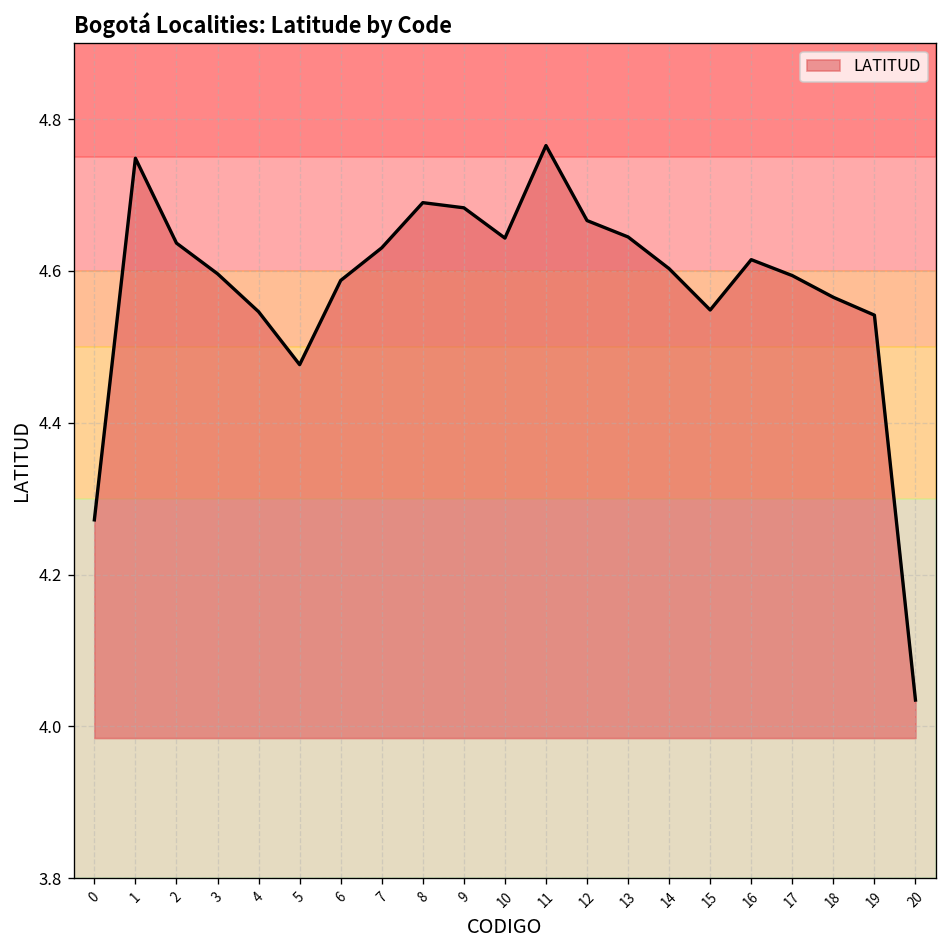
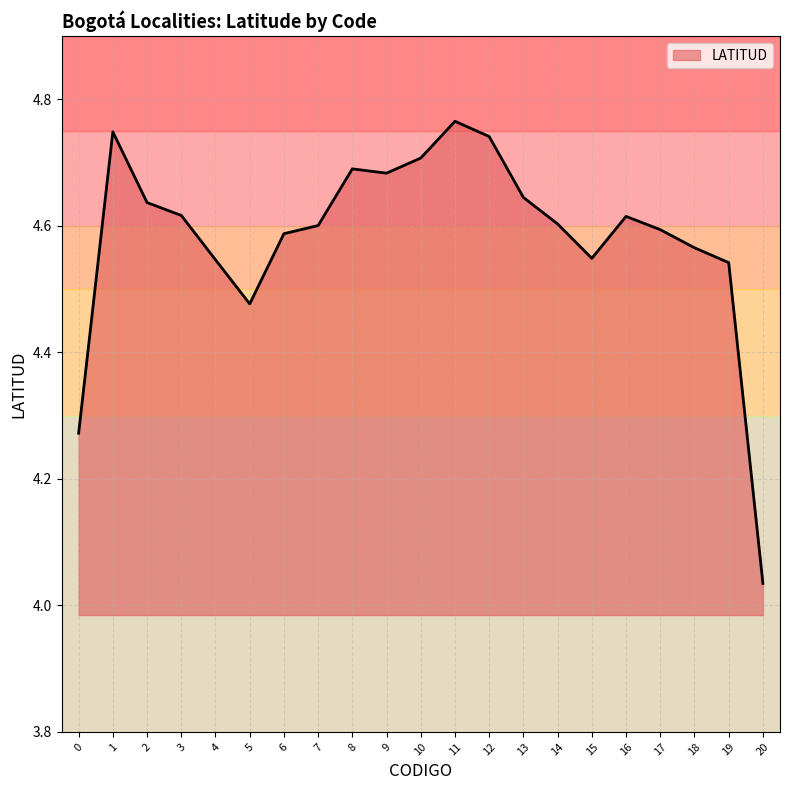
3: 4.60 -> 4.62
7: 4.63 -> 4.60
10: 4.64 -> 4.71
12: 4.67 -> 4.74
